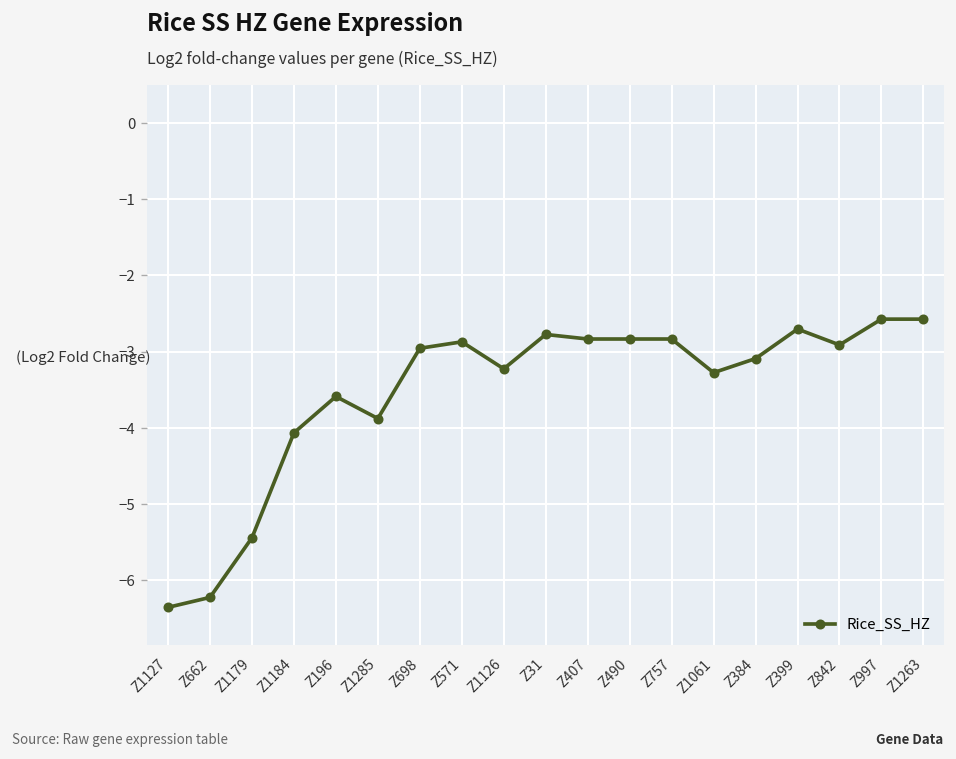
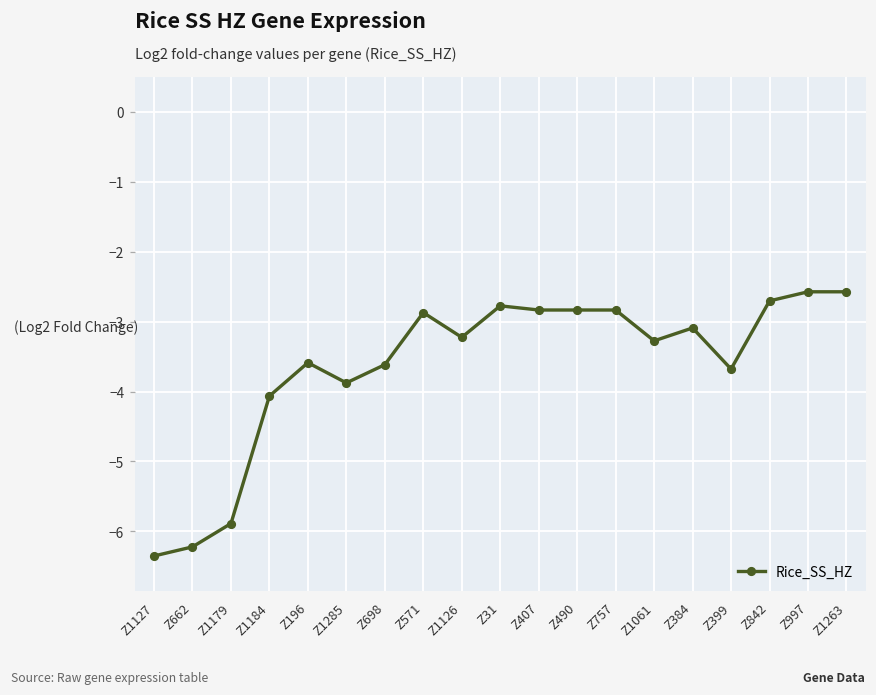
Z1179: -5.4 -> -5.9
Z698: -3.0 -> -3.6
Z399: -2.7 -> -3.7
Z842: -2.9 -> -2.7
